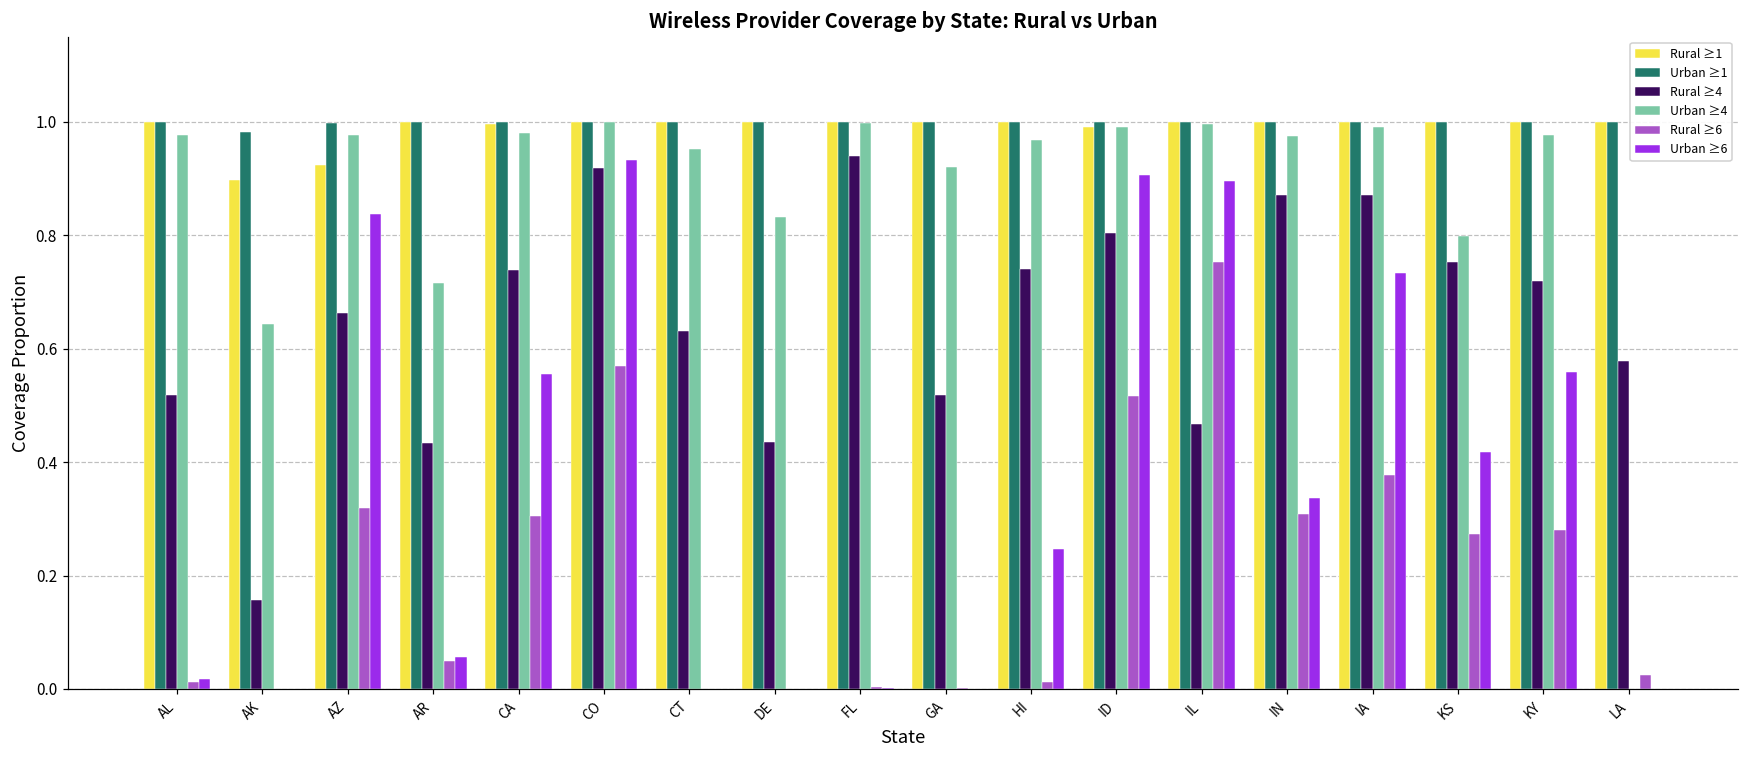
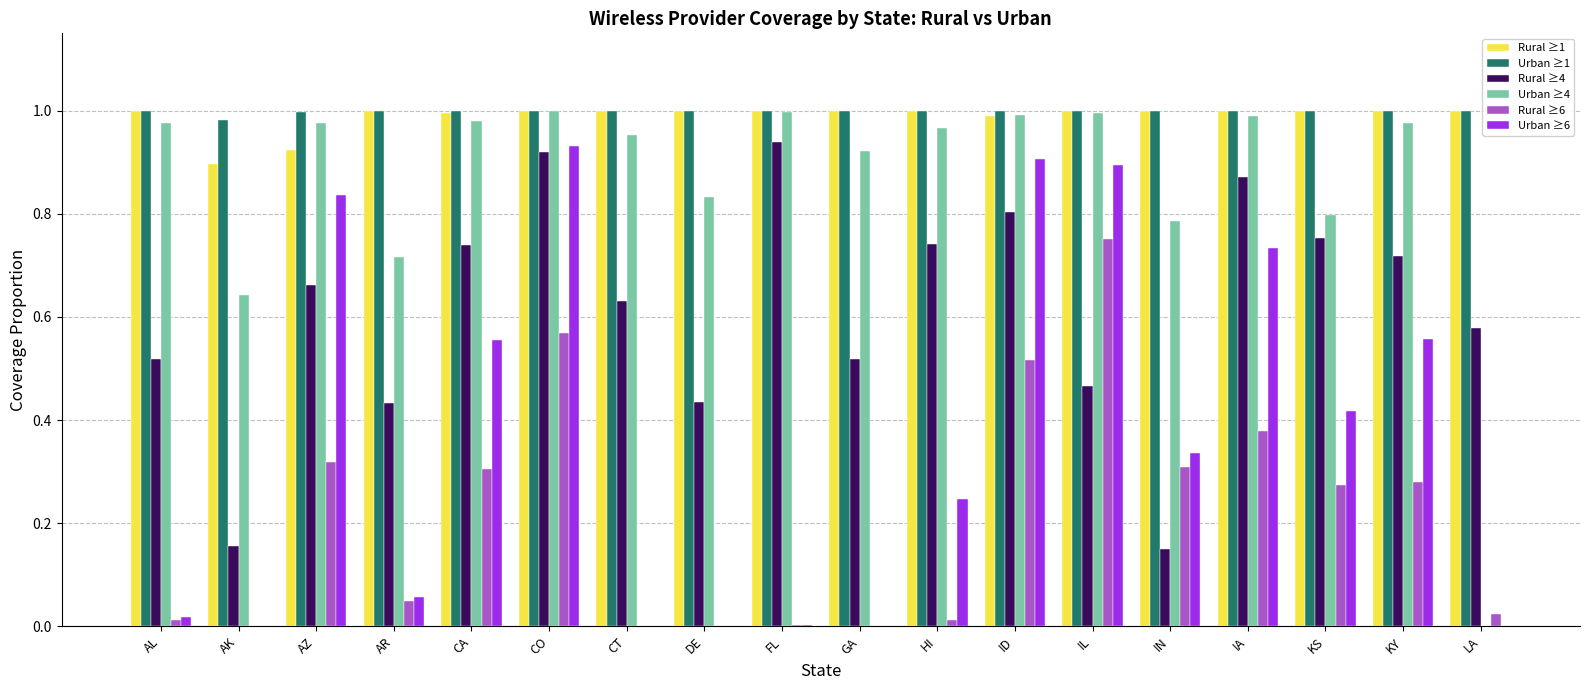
Rural ≥4, IN: 0.87 -> 0.15
Urban ≥4, IN: 0.98 -> 0.79
